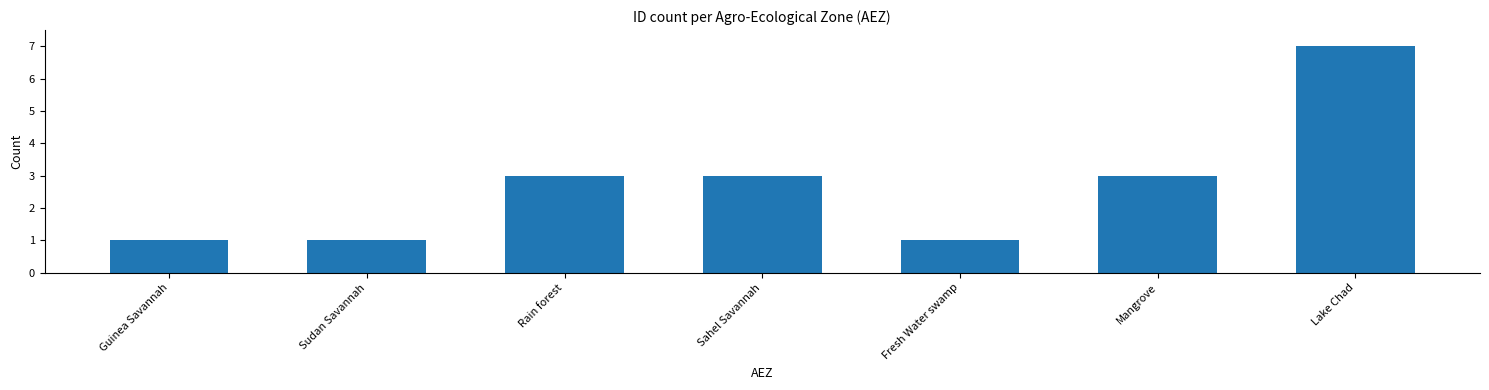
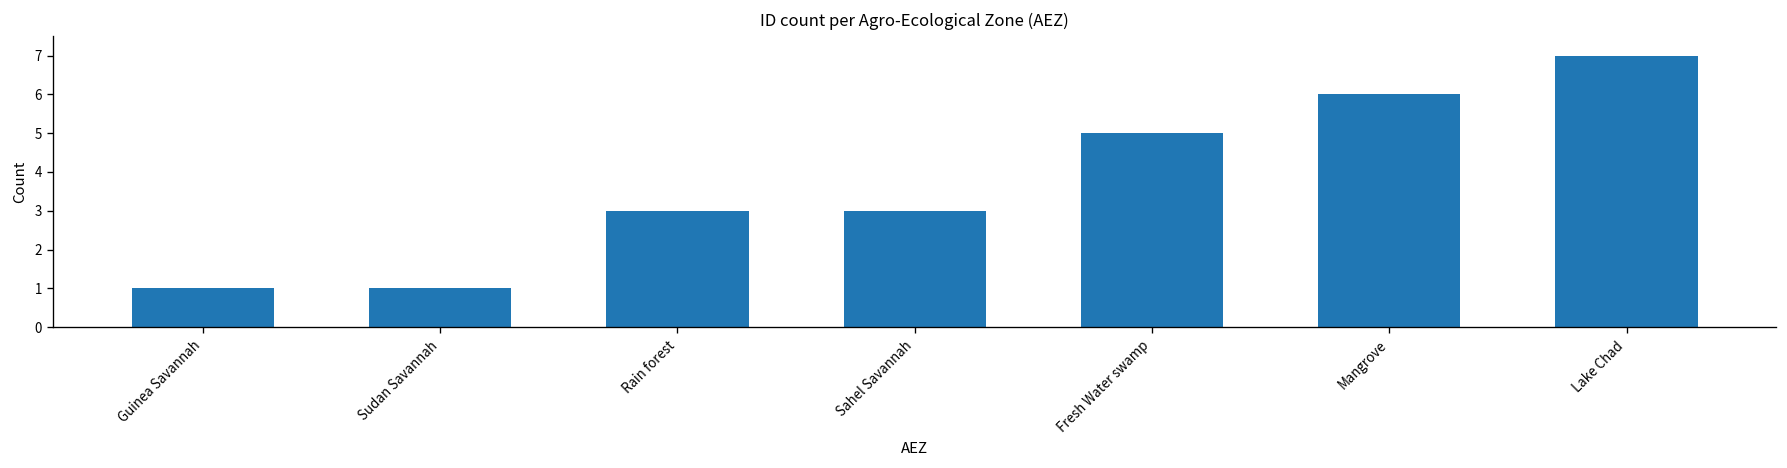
Fresh Water swamp: 1 -> 5
Mangrove: 3 -> 6
